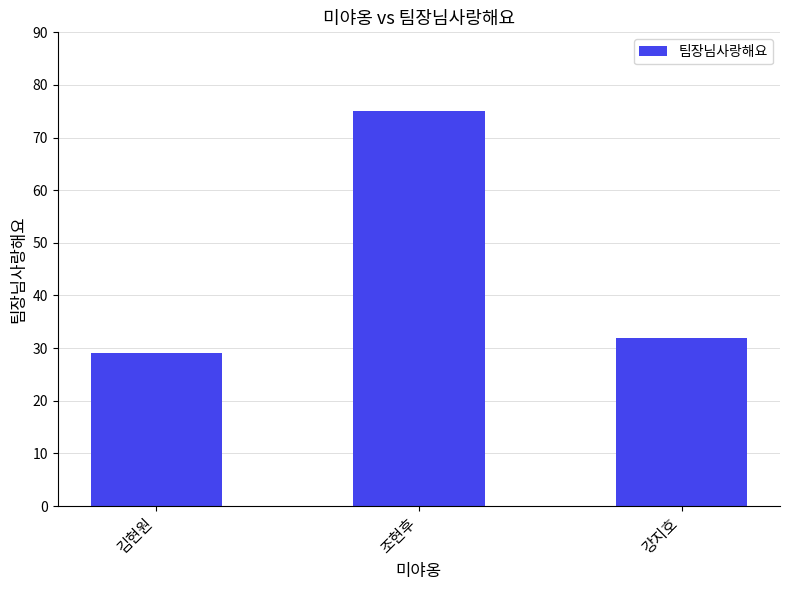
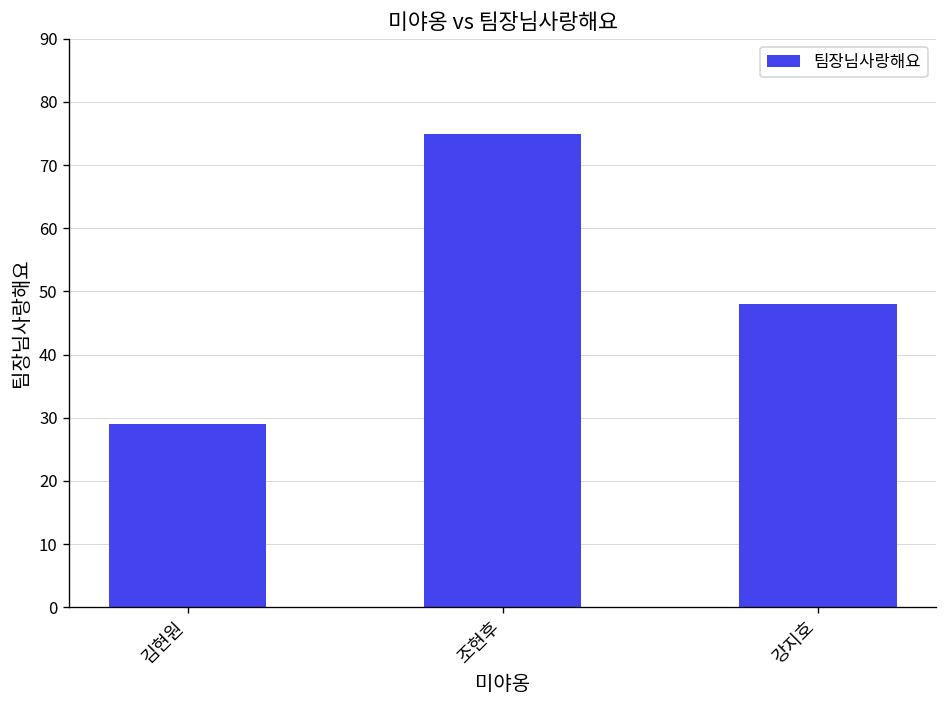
강지호: 32 -> 48
